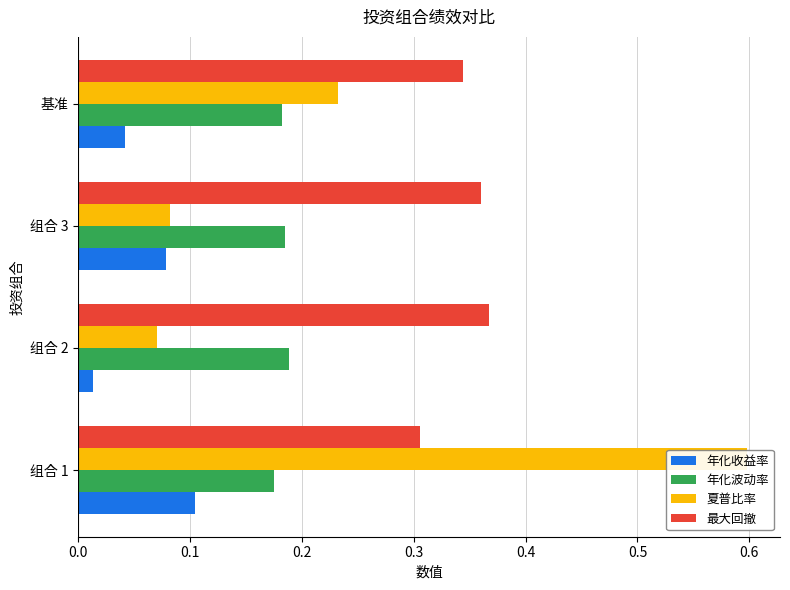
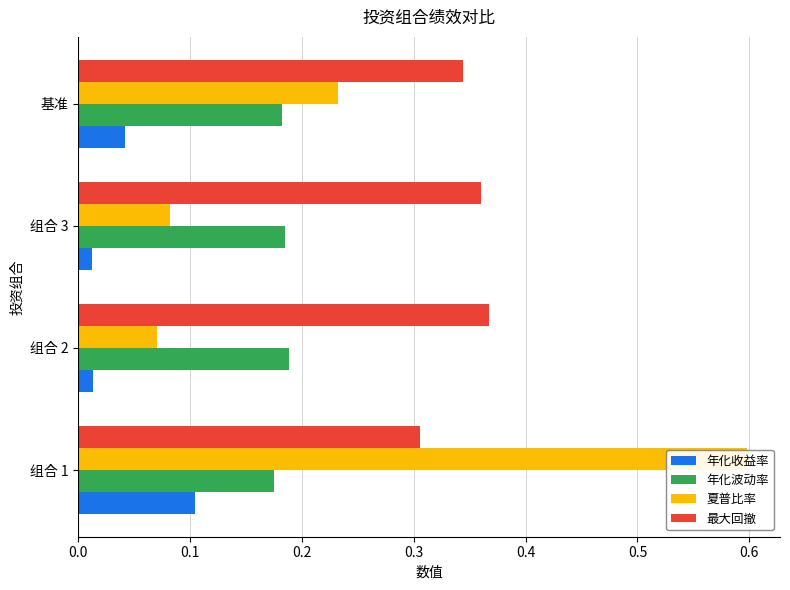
年化收益率, 组合 3: 0.078 -> 0.013
